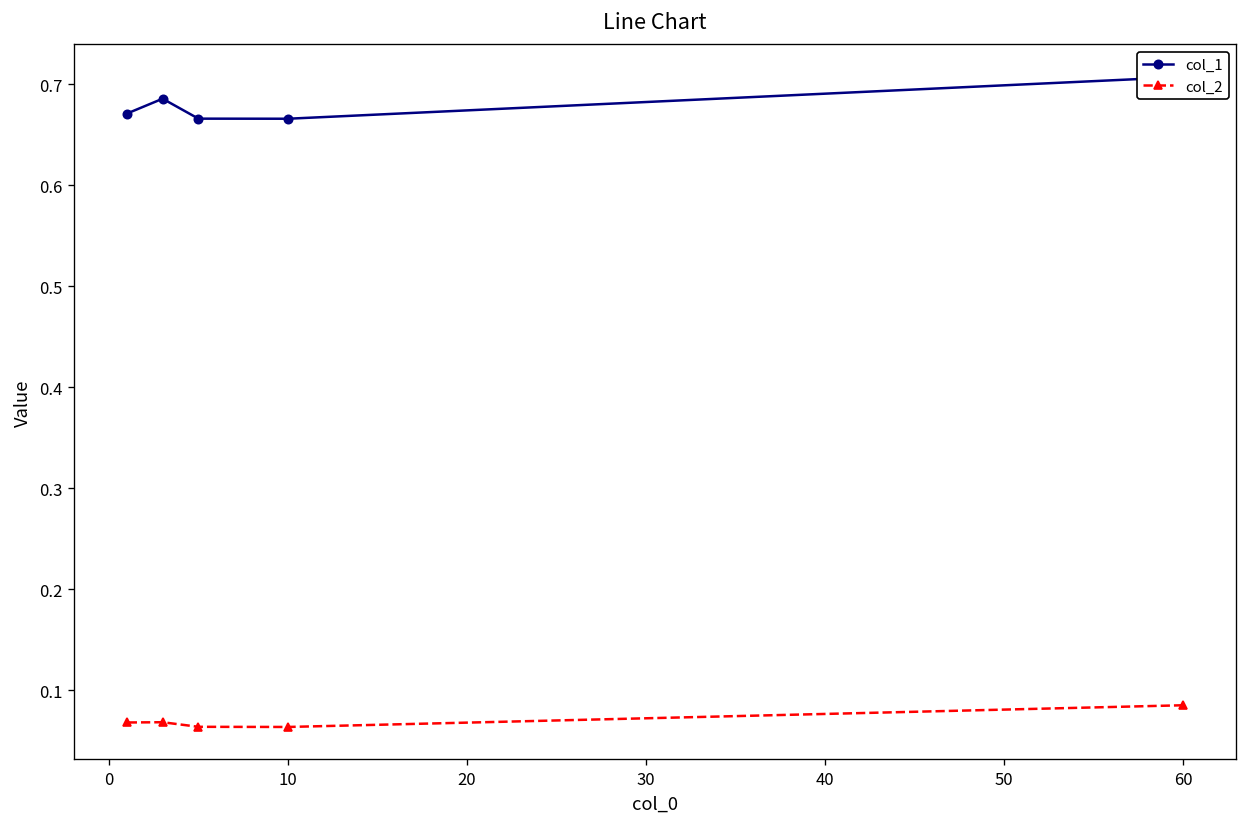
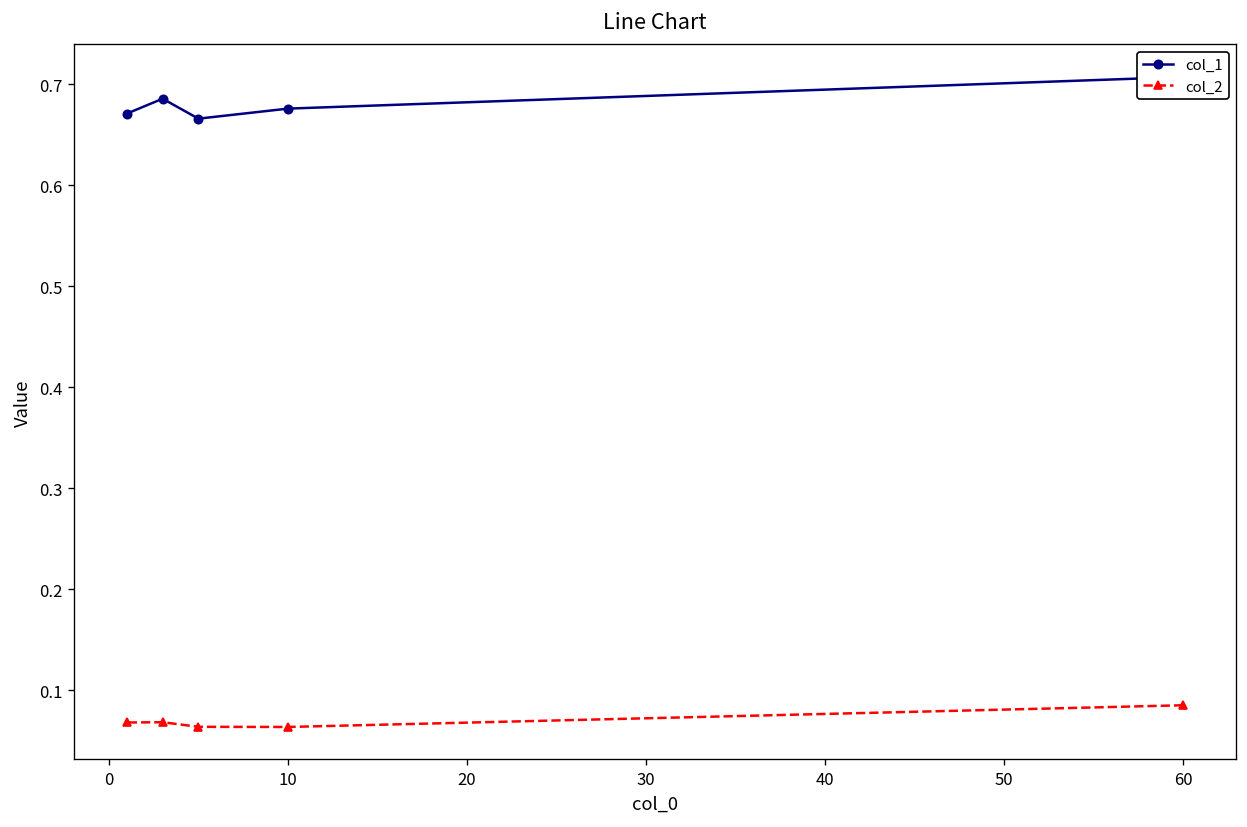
col_1, 10: 0.67 -> 0.68
